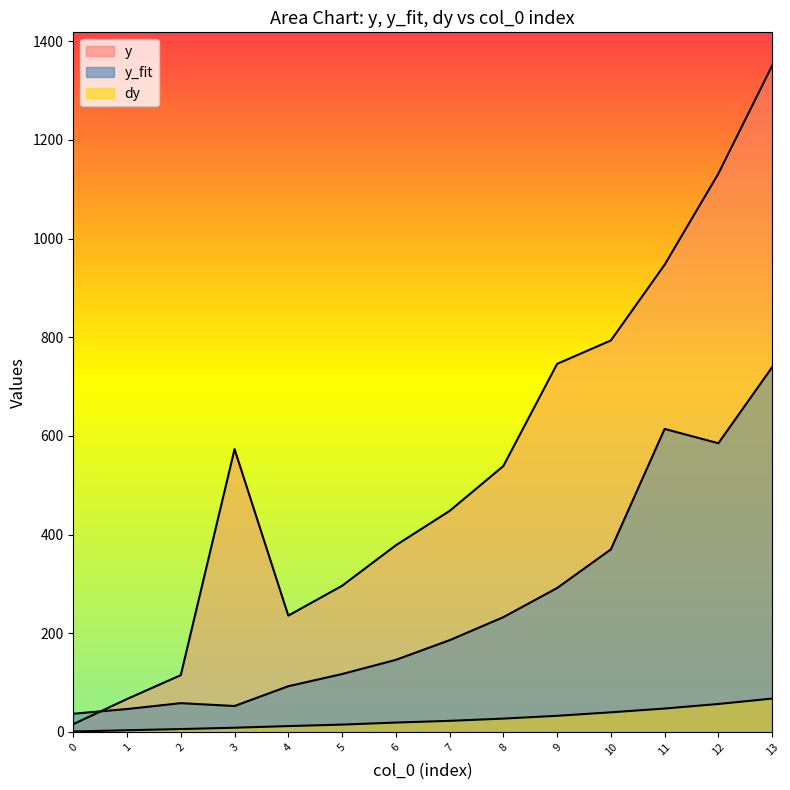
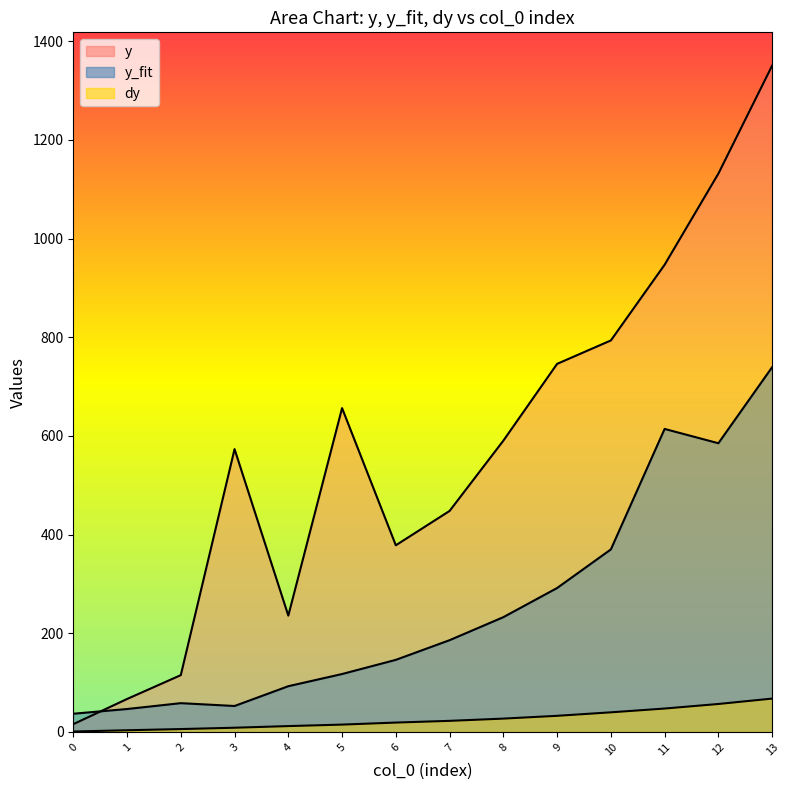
y, 5: 300 -> 660
y, 8: 540 -> 590
